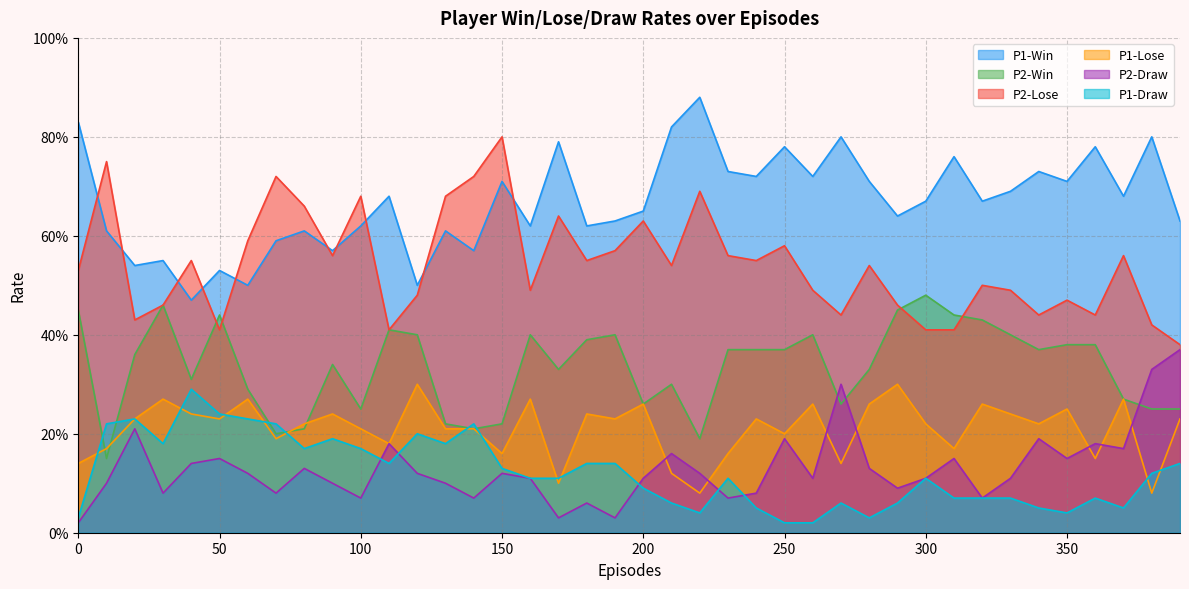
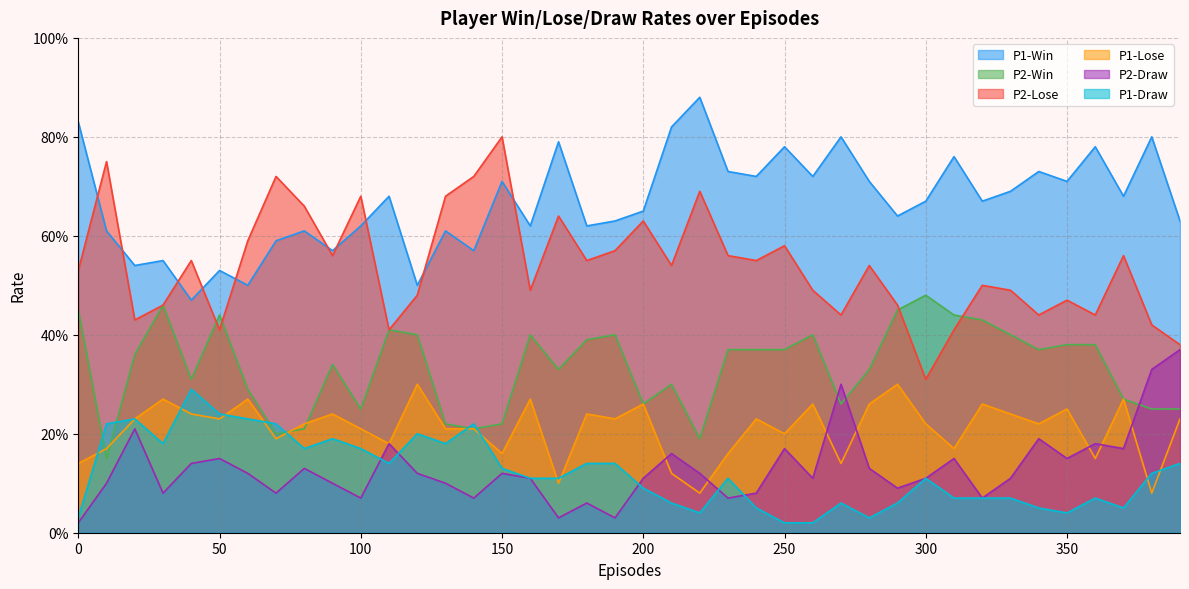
P2-Draw, 250: 19% -> 17%
P2-Lose, 300: 41% -> 31%
